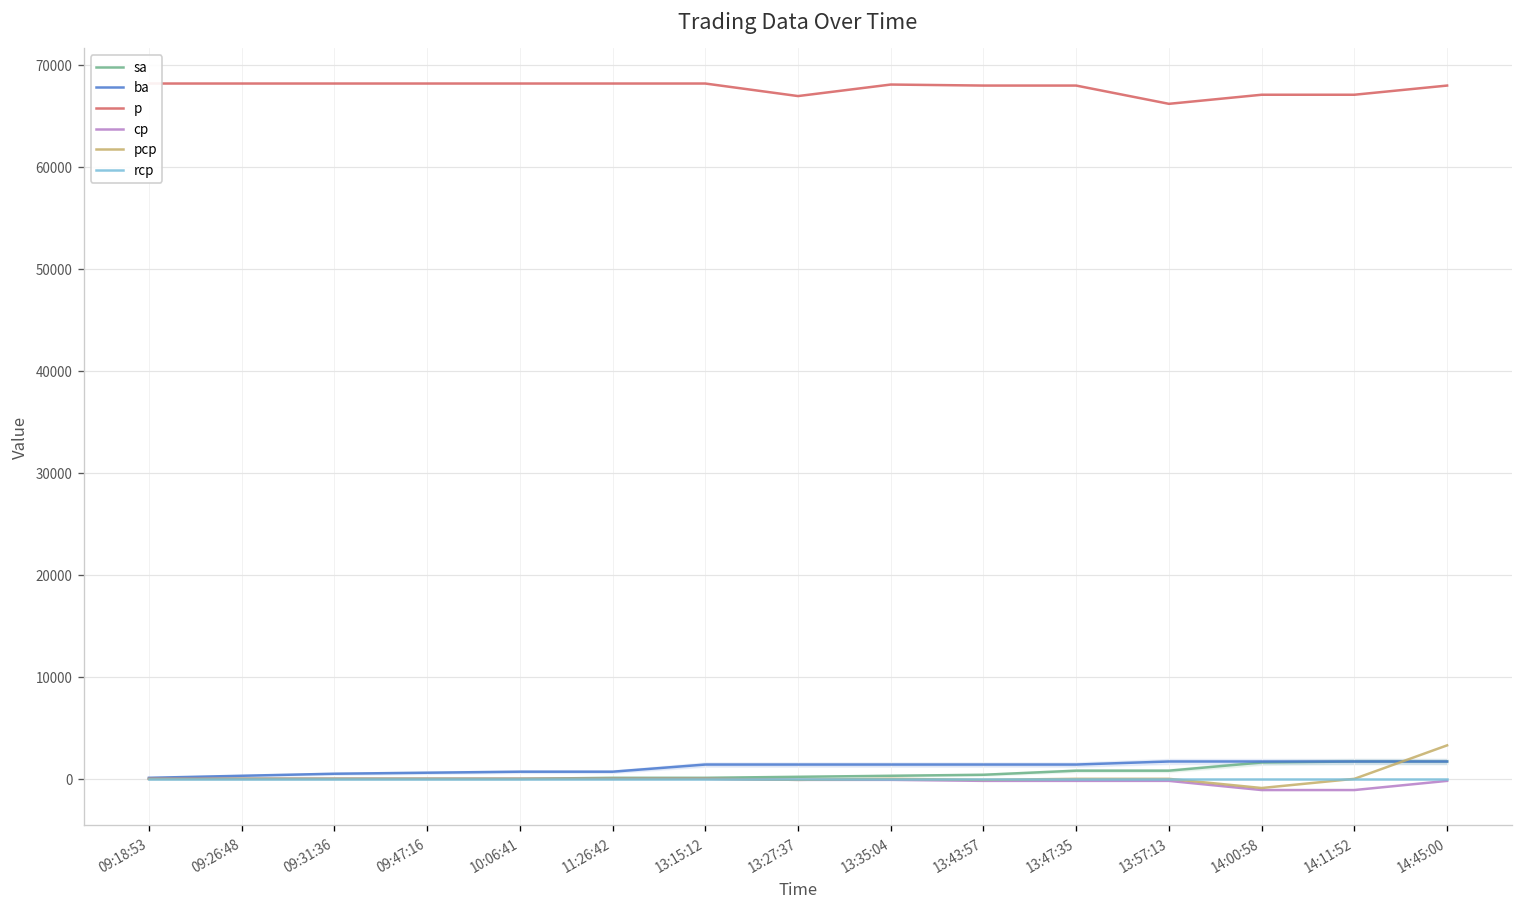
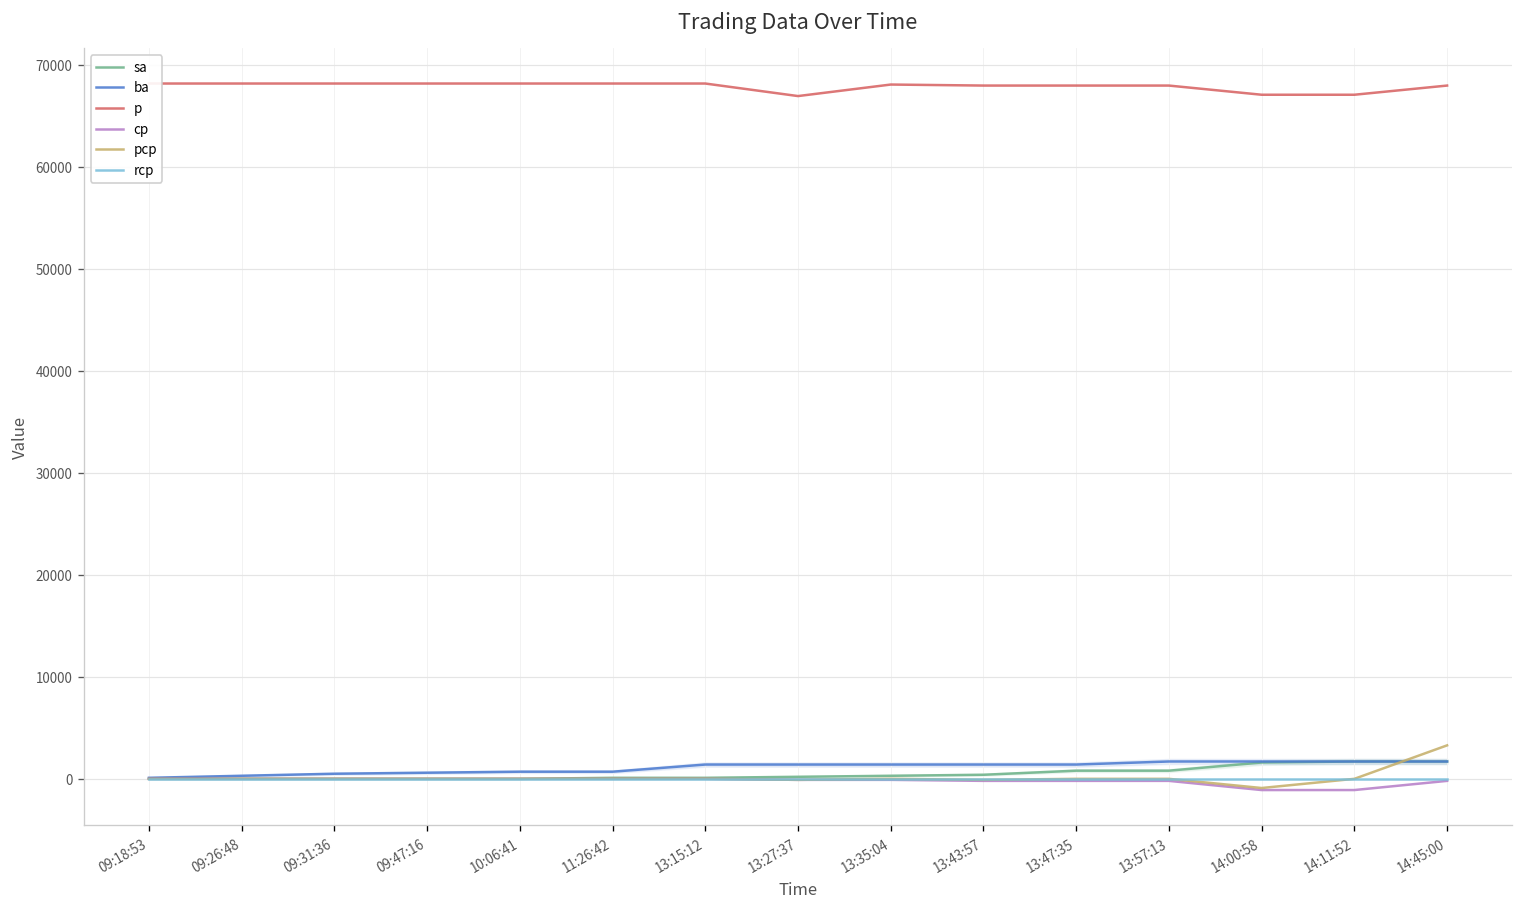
p, 13:57:13: 66000 -> 68000
